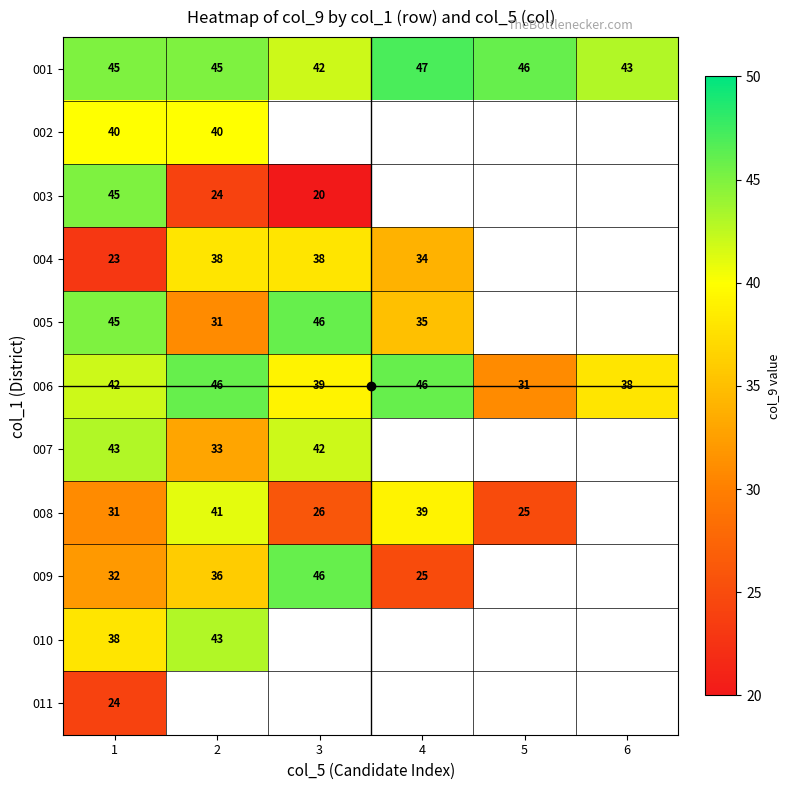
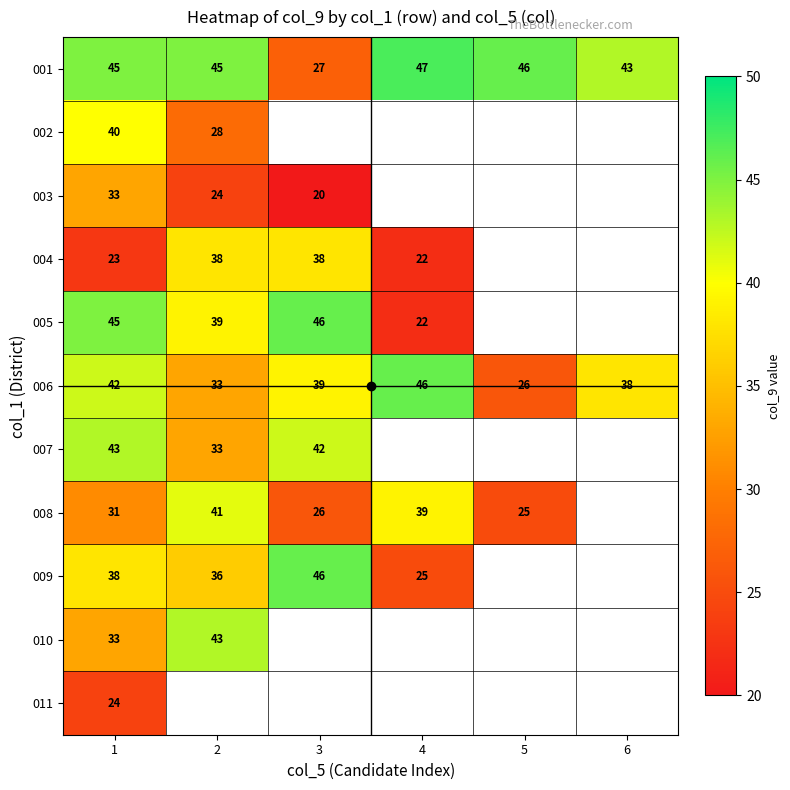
001, 3: 42 -> 27
002, 2: 40 -> 28
003, 1: 45 -> 33
004, 4: 34 -> 22
005, 2: 31 -> 39
005, 4: 35 -> 22
006, 2: 46 -> 33
006, 5: 31 -> 26
009, 1: 32 -> 38
010, 1: 38 -> 33
